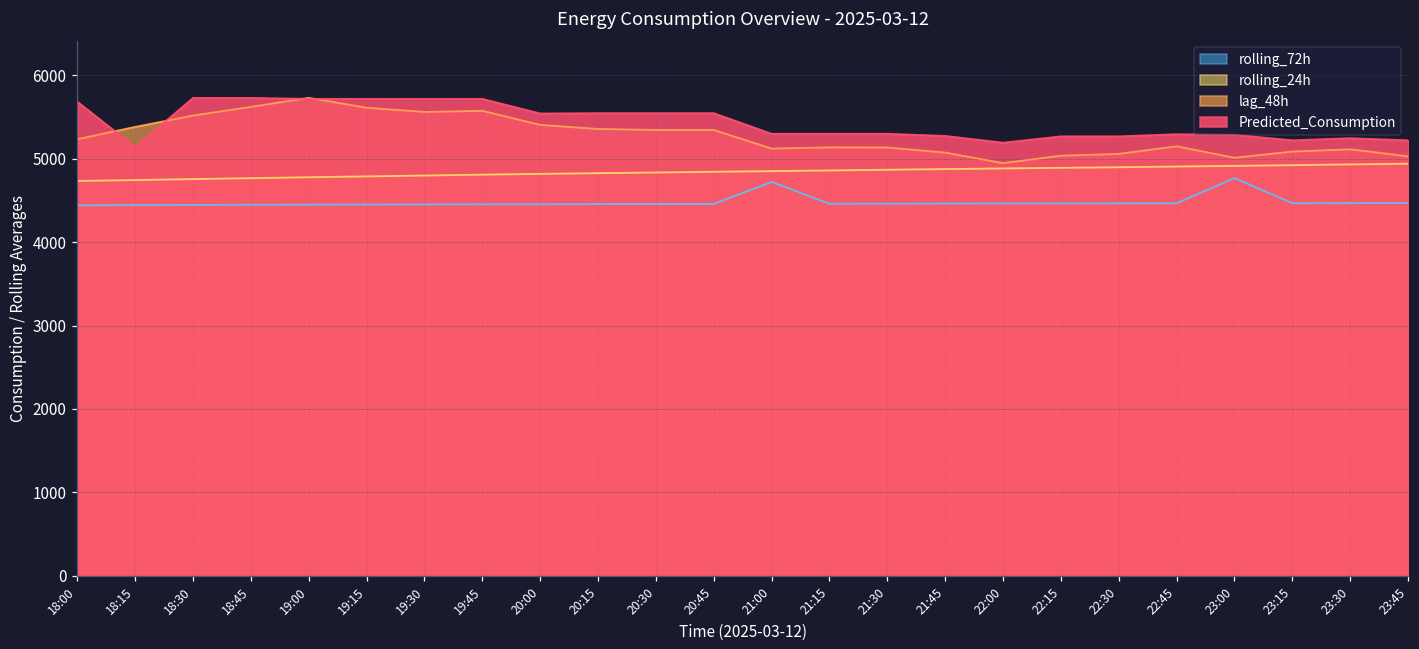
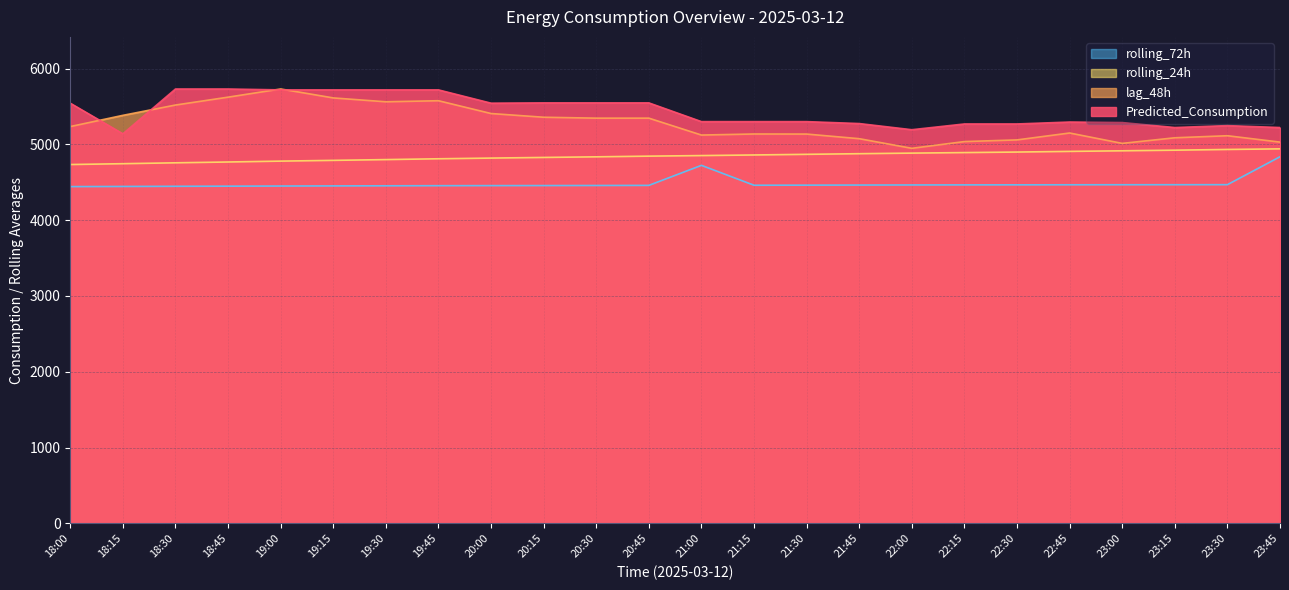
Predicted_Consumption, 18:00: 5700 -> 5500
rolling_72h, 23:00: 4800 -> 4500
rolling_72h, 23:45: 4500 -> 4800
